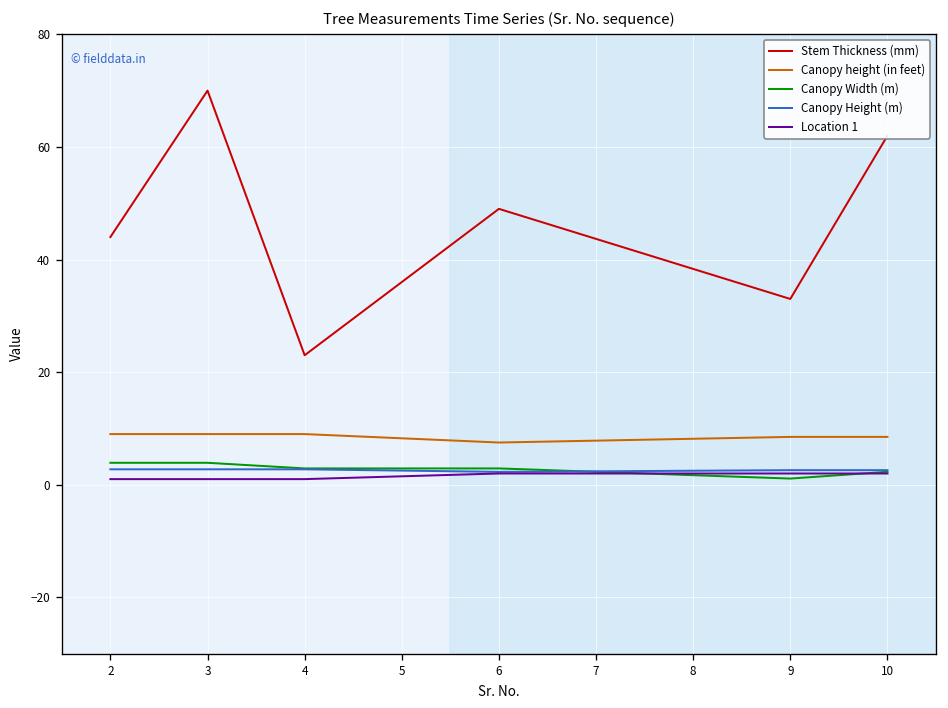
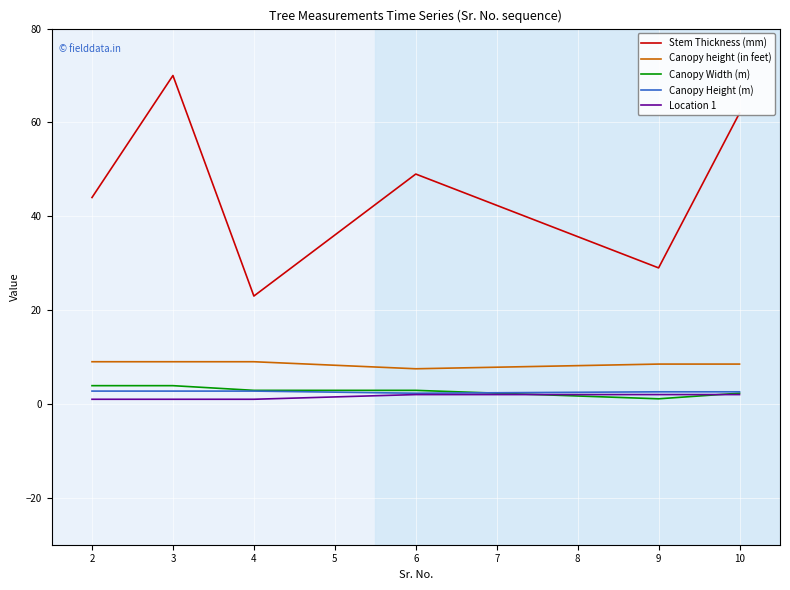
Stem Thickness (mm), 9: 33 -> 29
